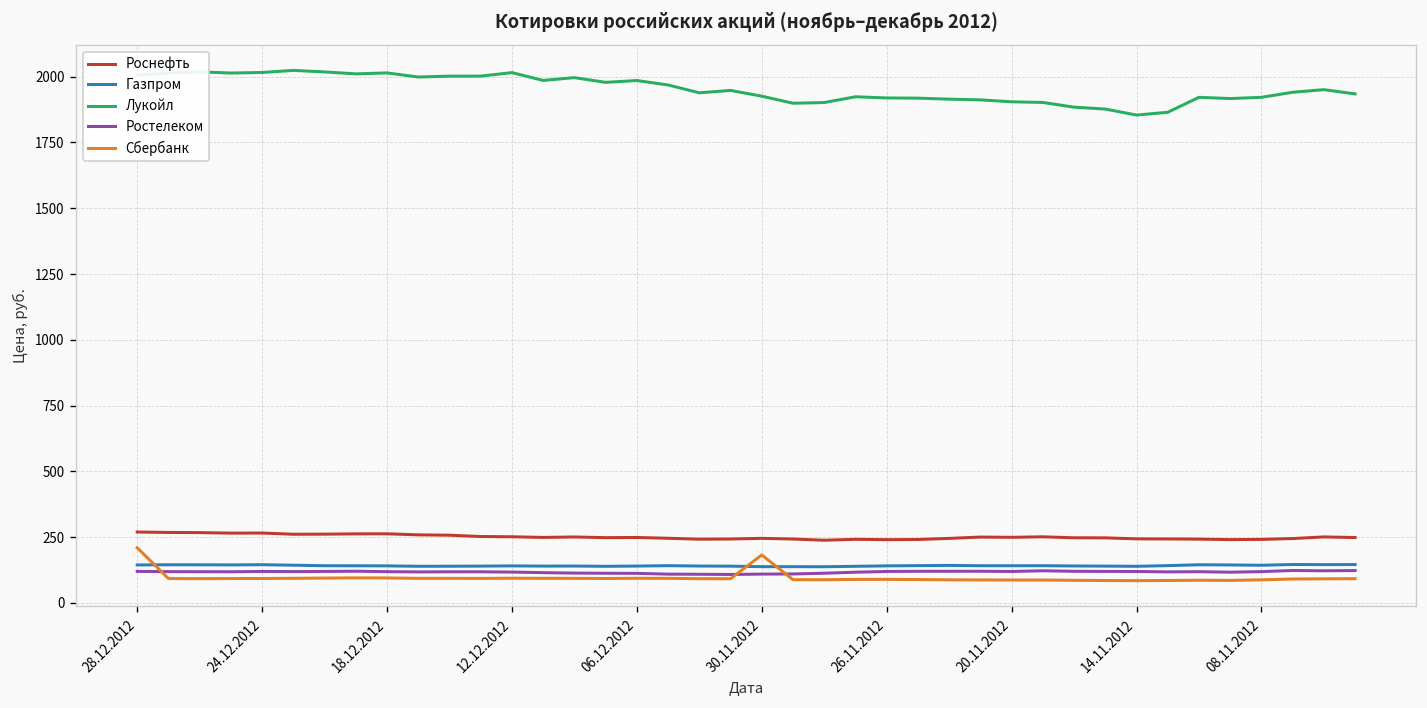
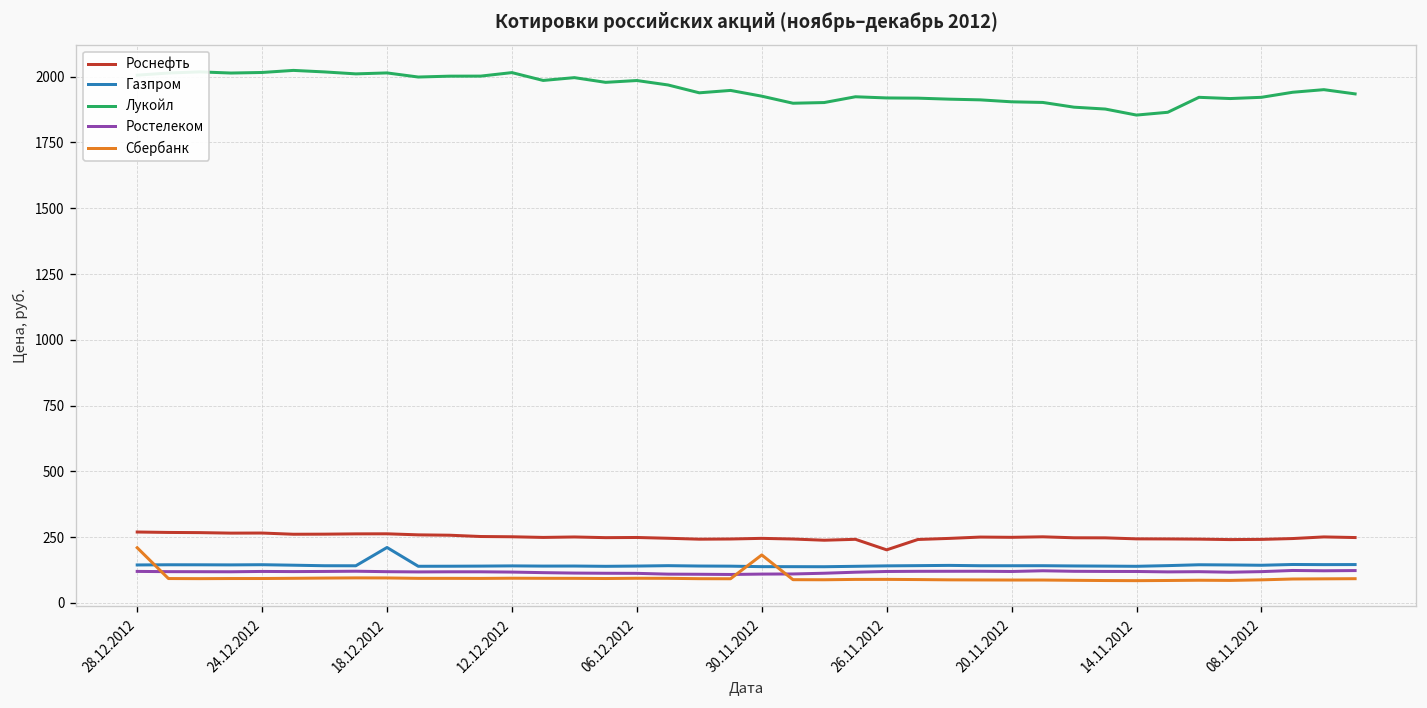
Газпром, 18.12.2012: 140 -> 210
Роснефть, 26.11.2012: 240 -> 200
